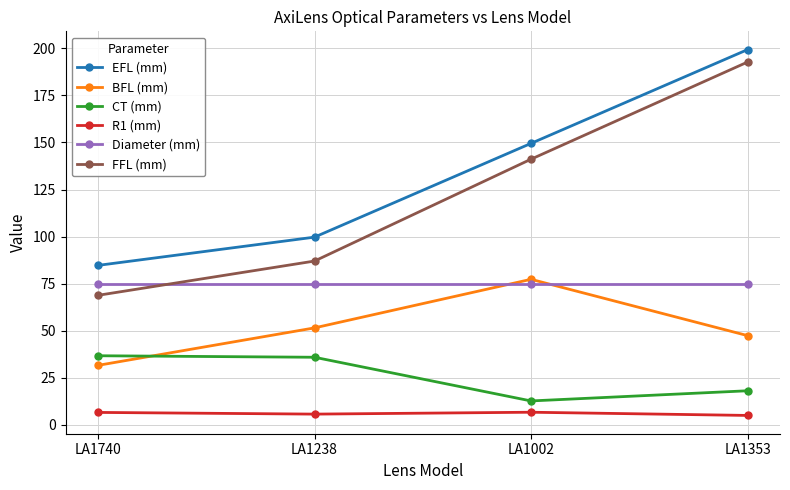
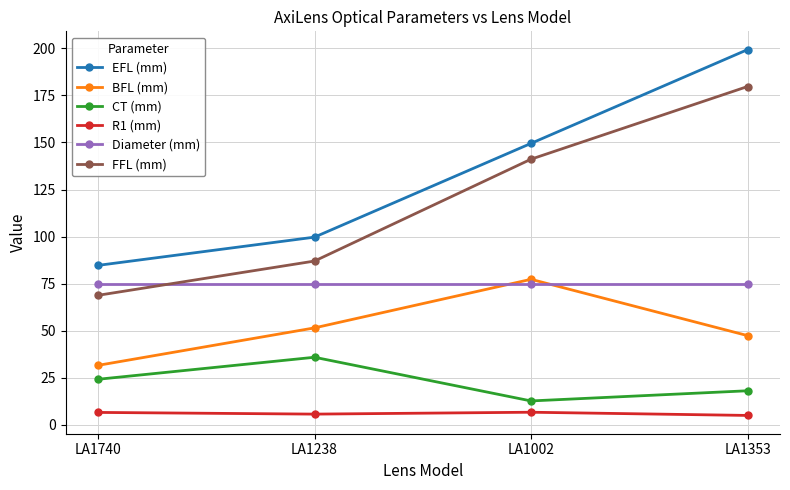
CT (mm), LA1740: 37 -> 24
FFL (mm), LA1353: 193 -> 180
